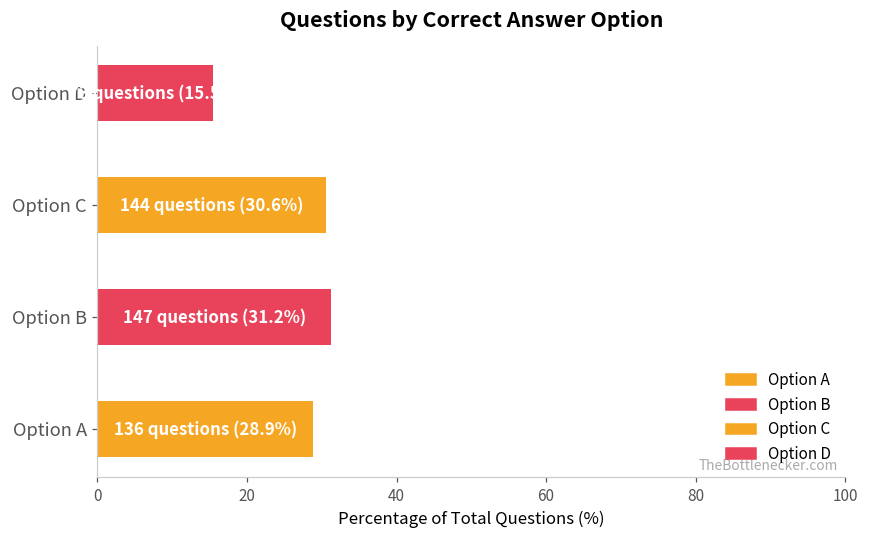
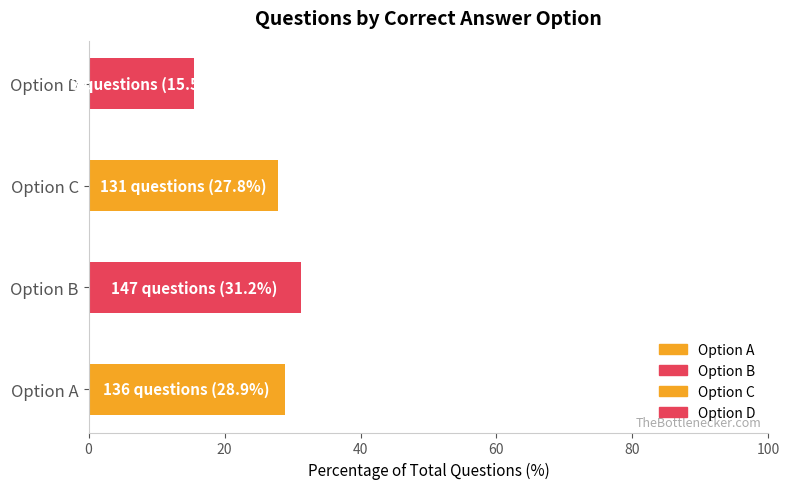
Option C: 144 questions (30.6%) -> 131 questions (27.8%)
